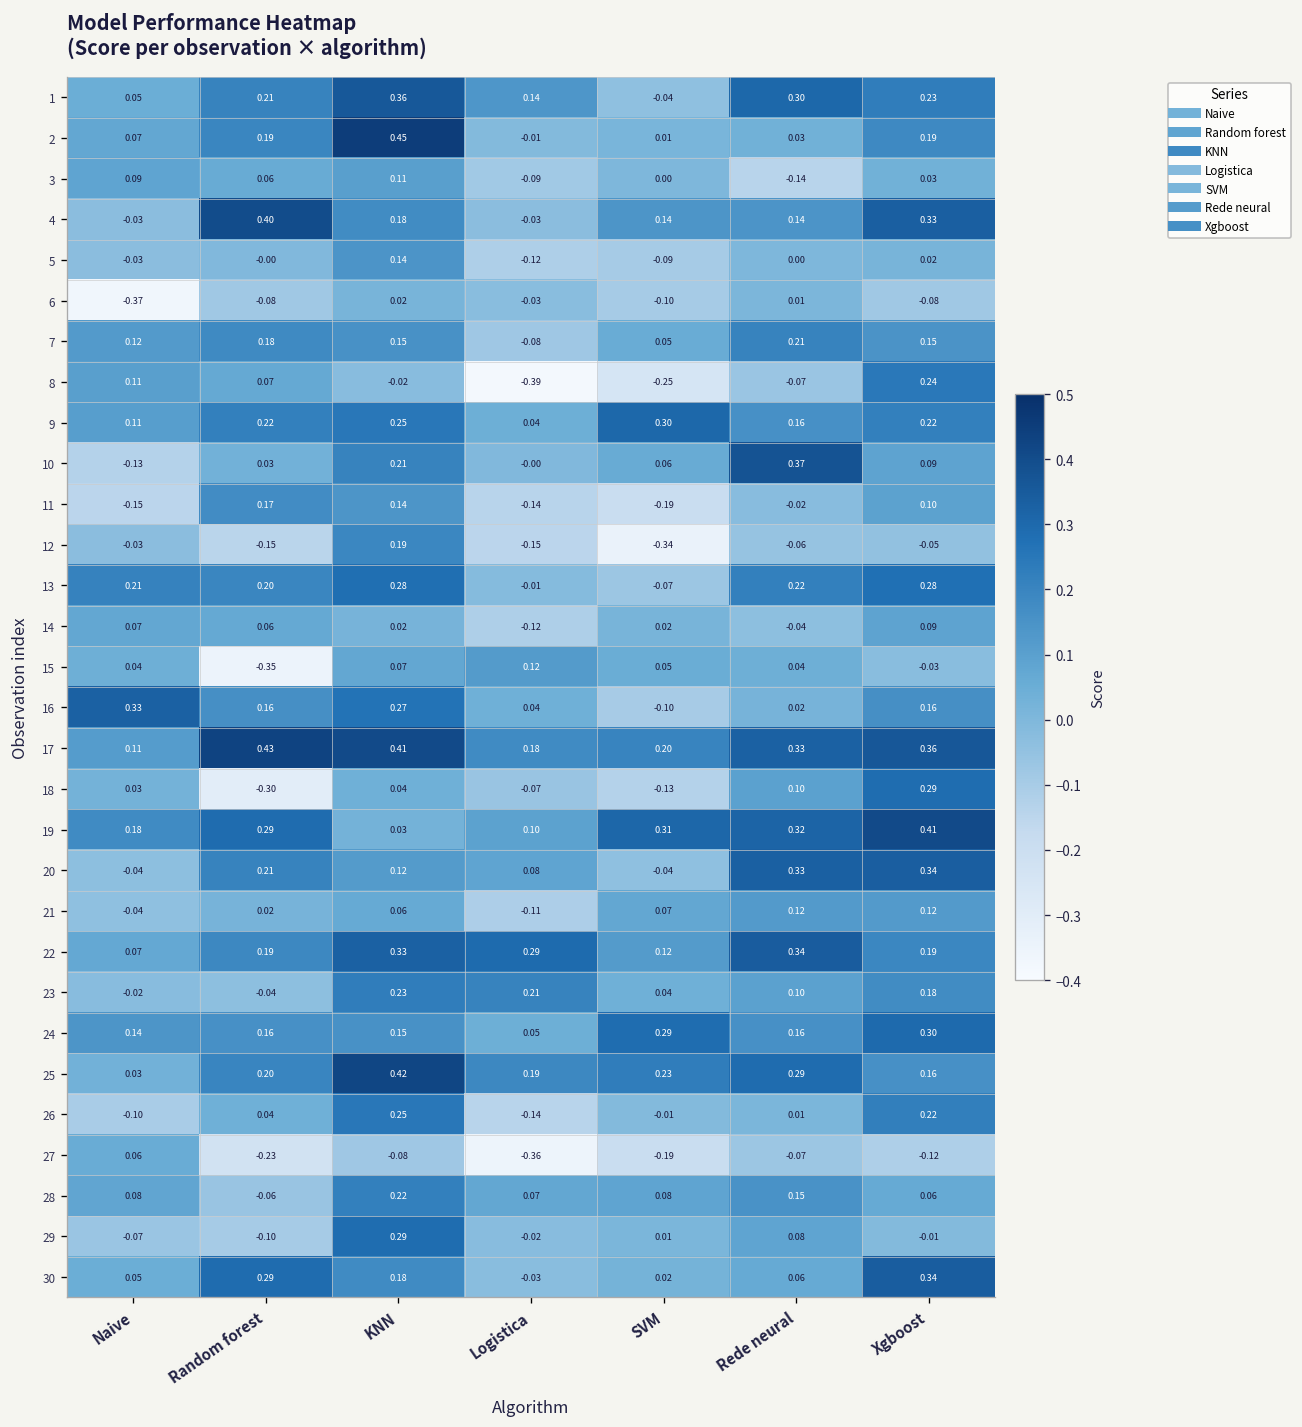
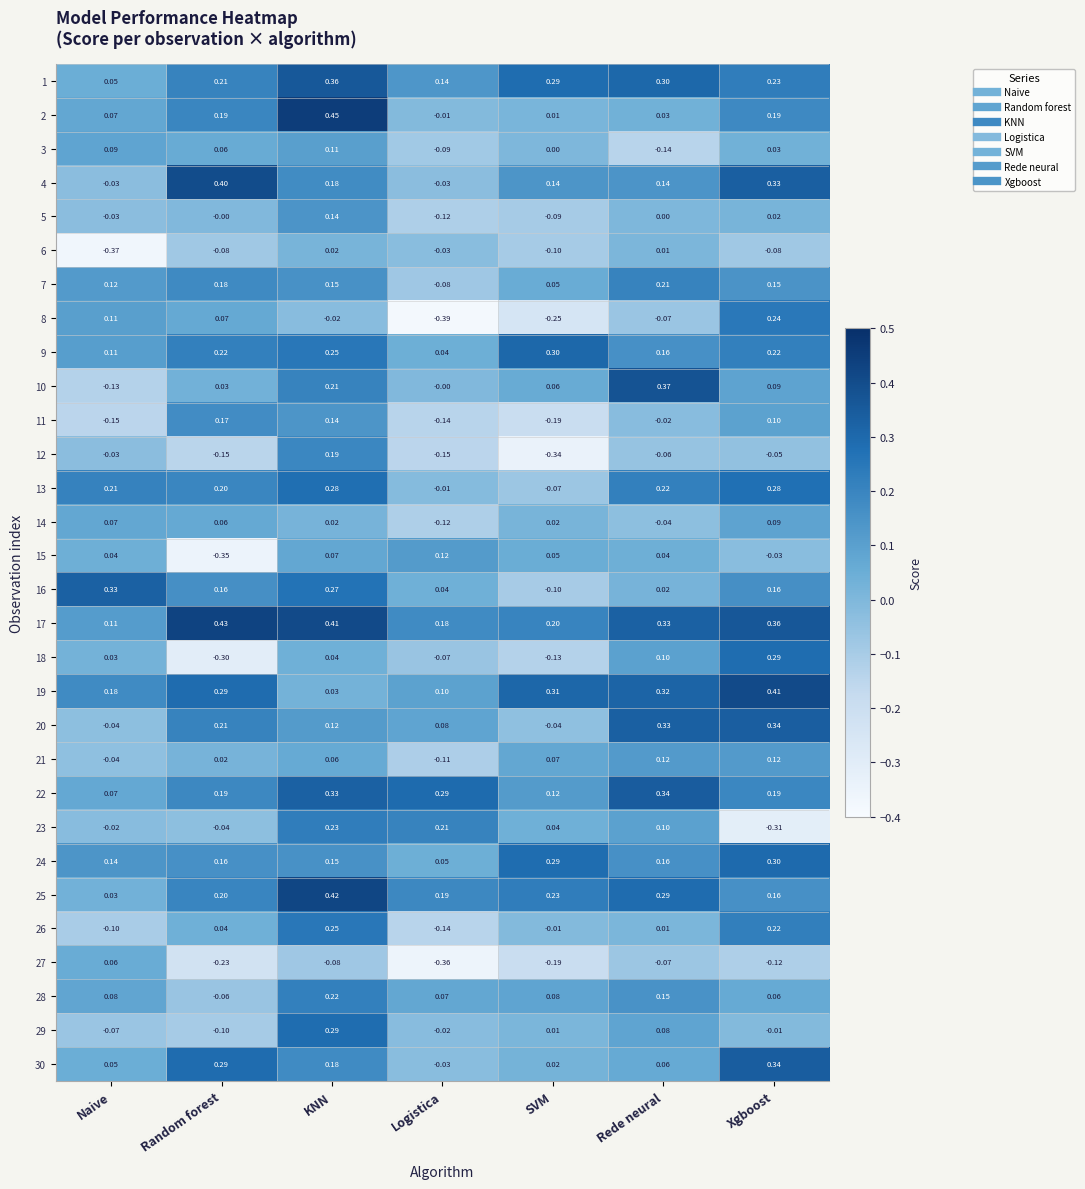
1, SVM: -0.04 -> 0.29
23, Xgboost: 0.18 -> -0.31
